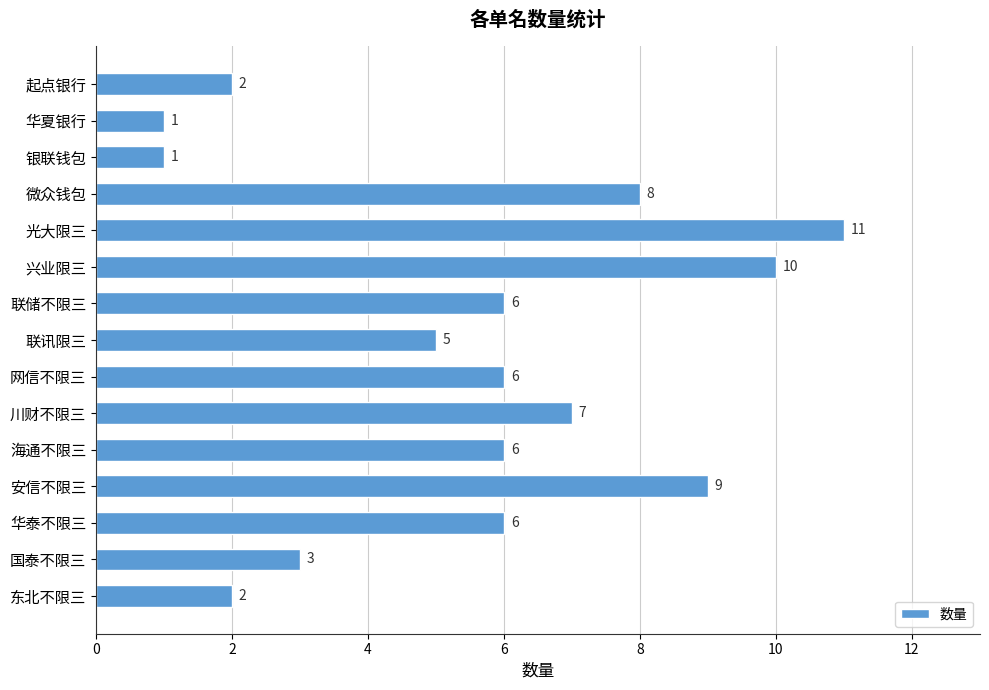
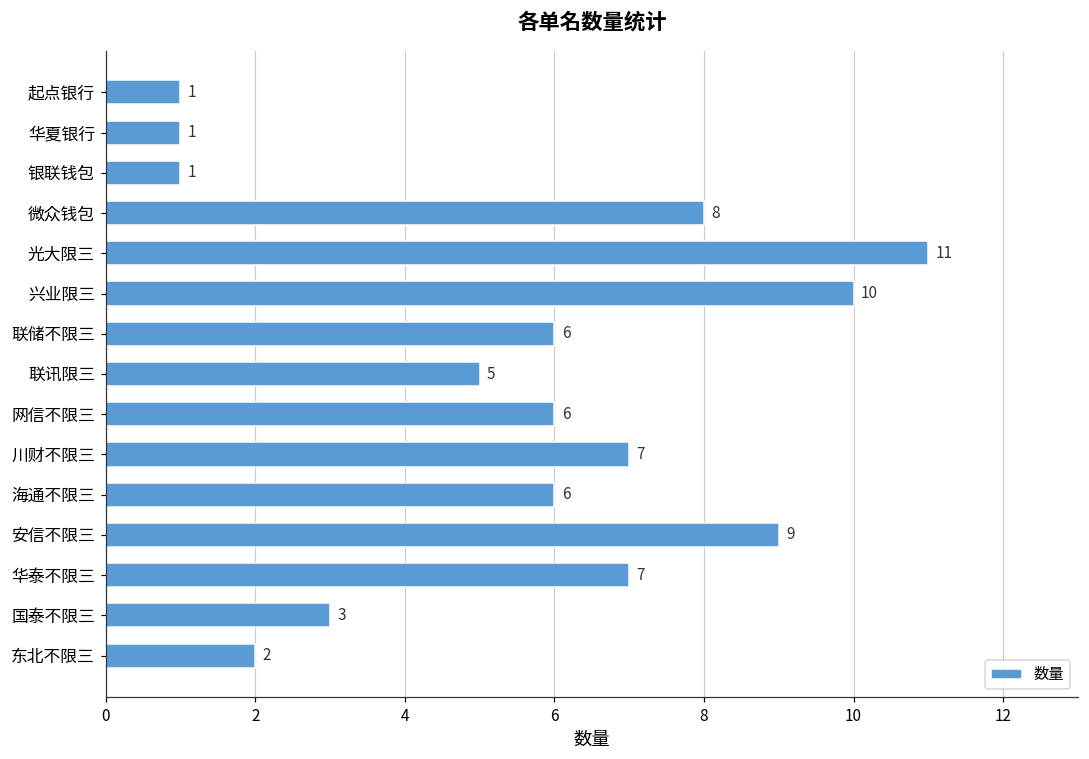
起点银行: 2 -> 1
华泰不限三: 6 -> 7
